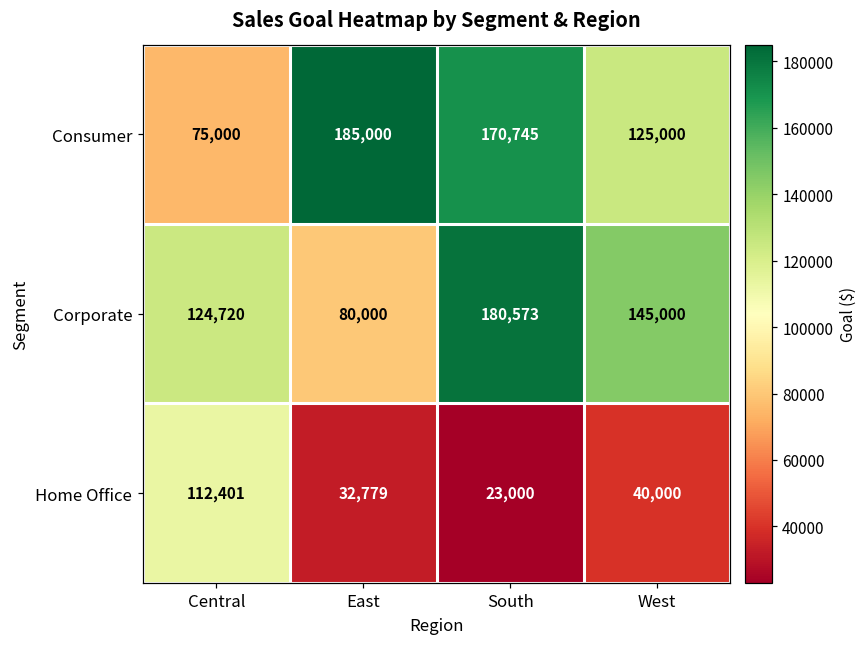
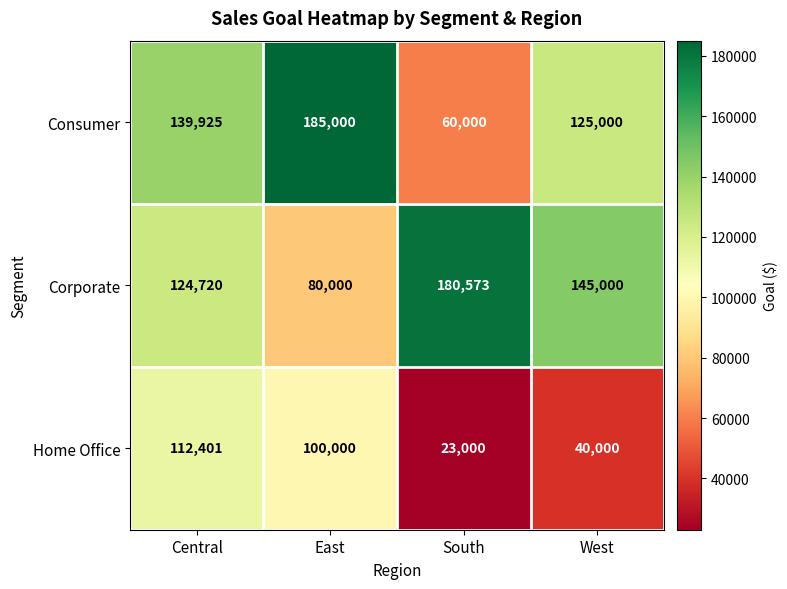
Consumer, Central: 75,000 -> 139,925
Consumer, South: 170,745 -> 60,000
Home Office, East: 32,779 -> 100,000
